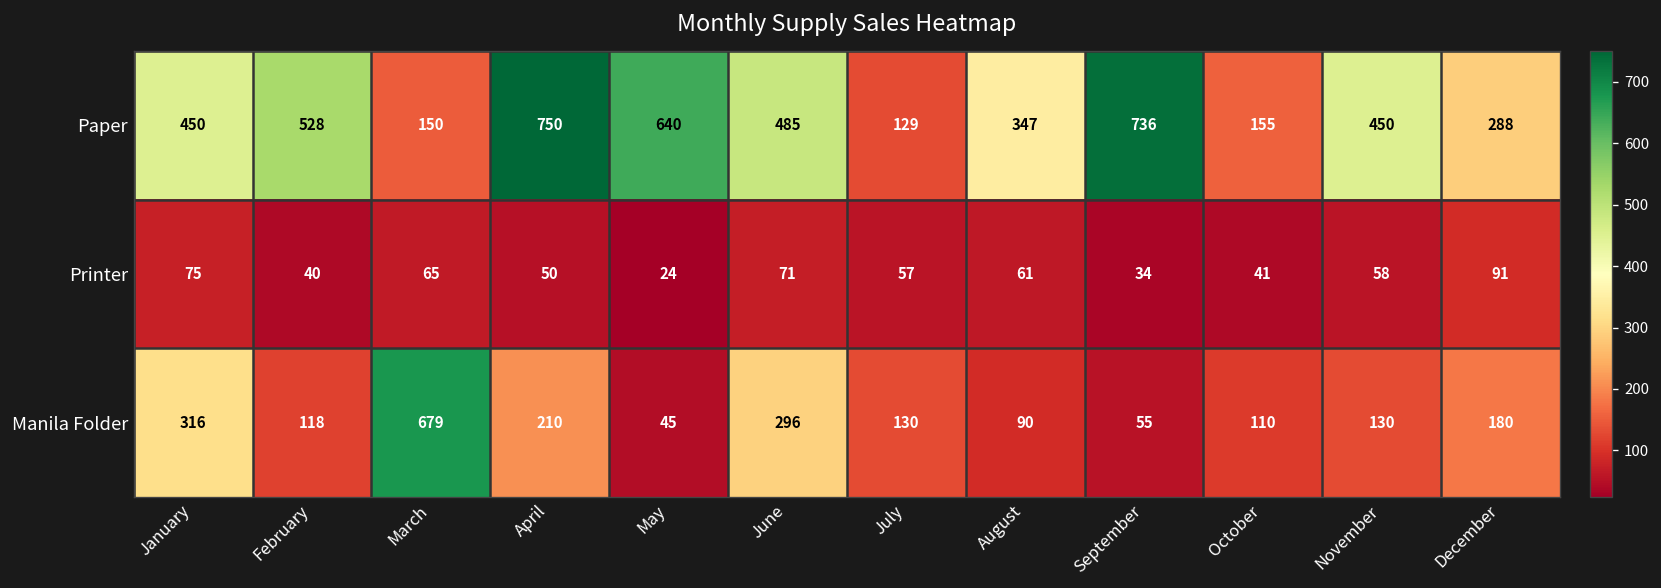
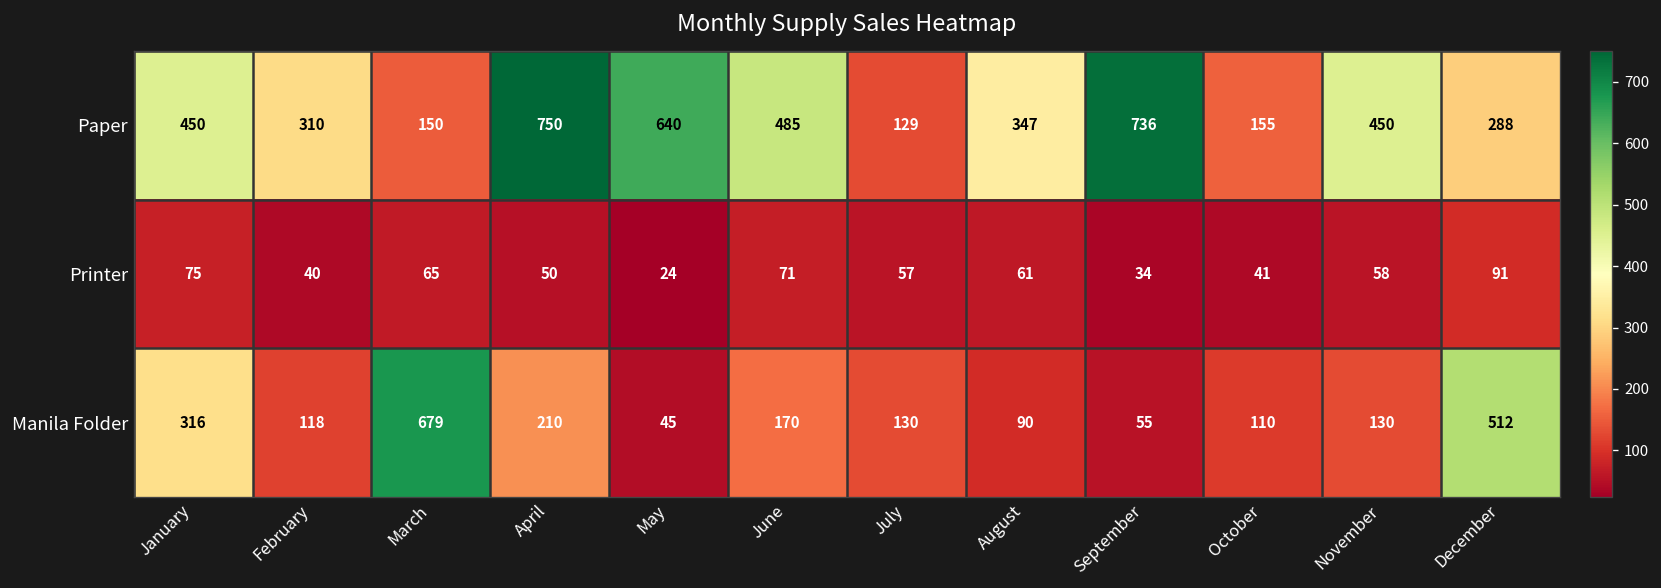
Paper, February: 528 -> 310
Manila Folder, June: 296 -> 170
Manila Folder, December: 180 -> 512
